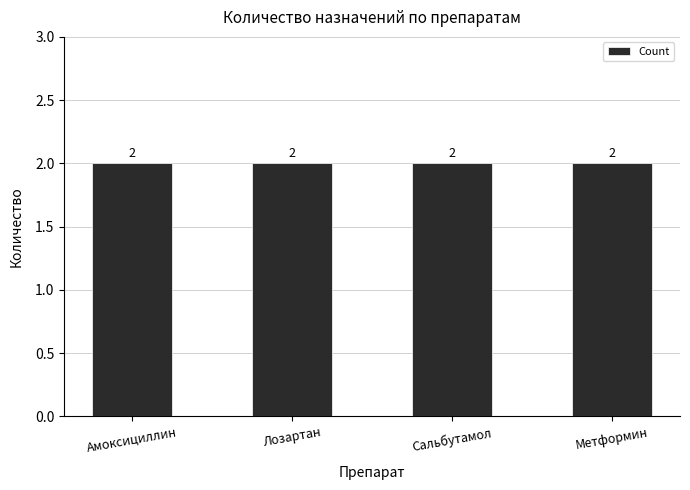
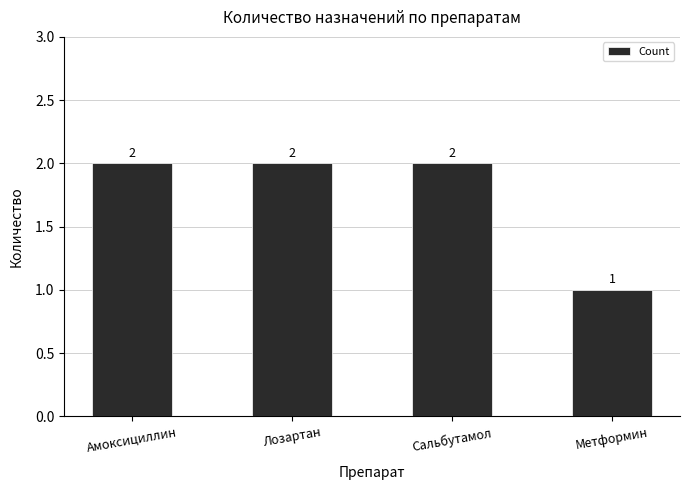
Метформин: 2 -> 1
